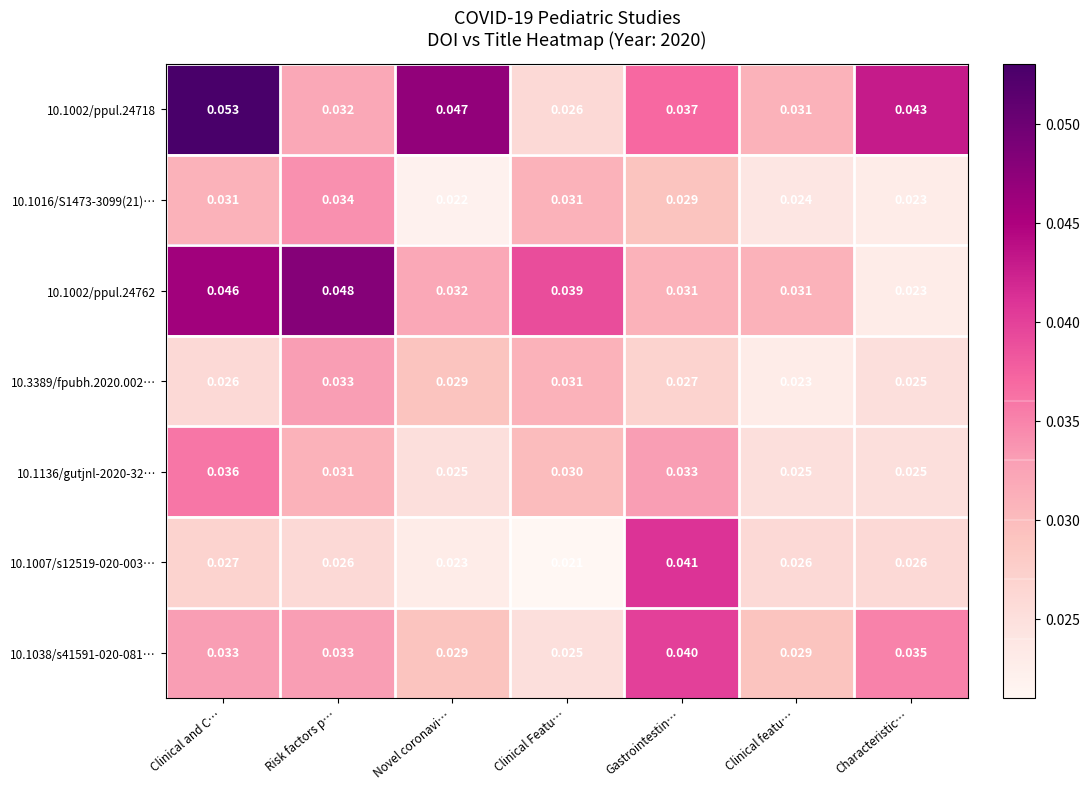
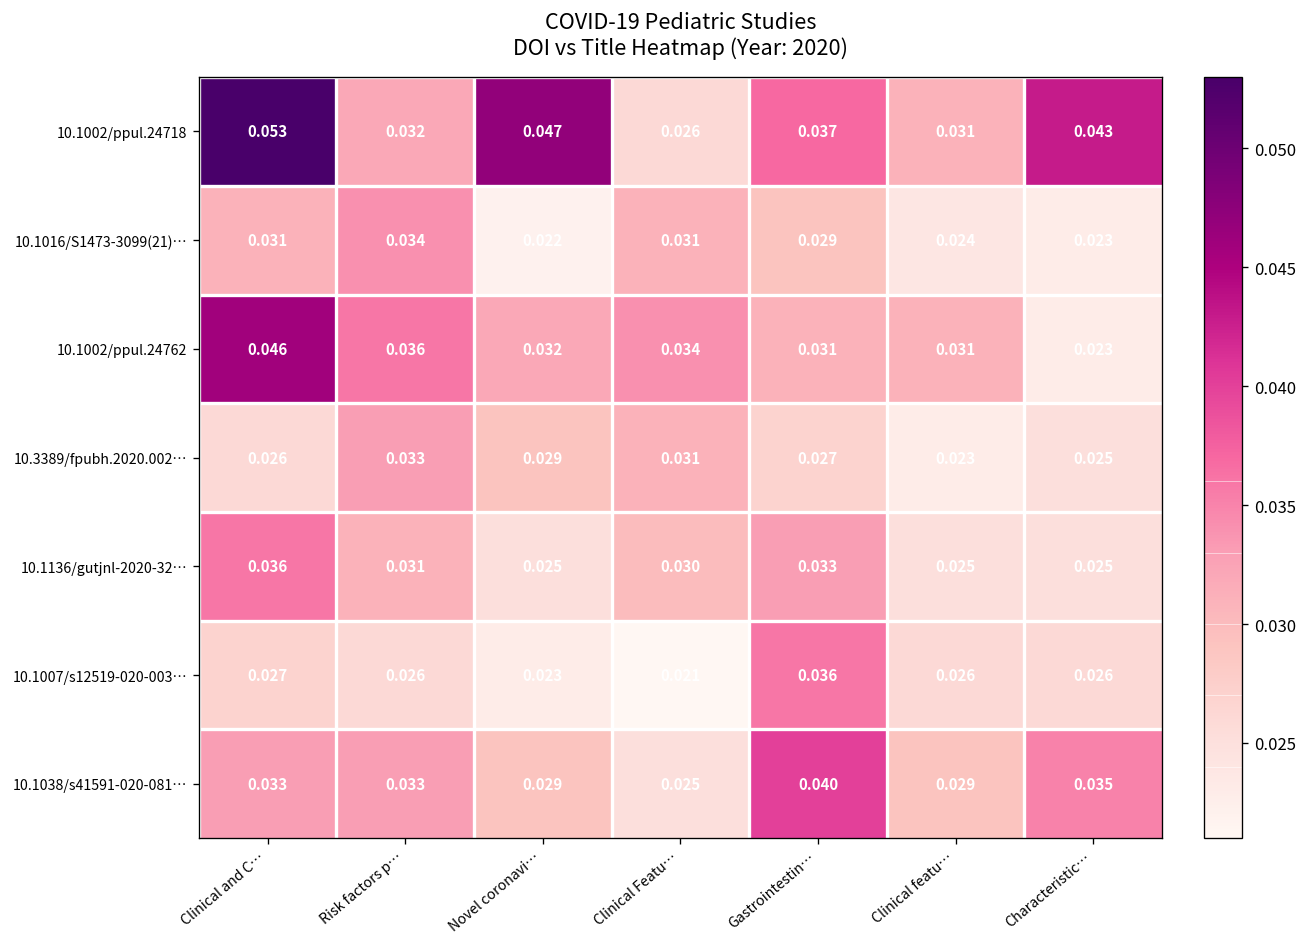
10.1002/ppul.24762, Risk factors p…: 0.048 -> 0.036
10.1002/ppul.24762, Clinical Featu…: 0.039 -> 0.034
10.1007/s12519-020-003…, Gastrointestin…: 0.041 -> 0.036
